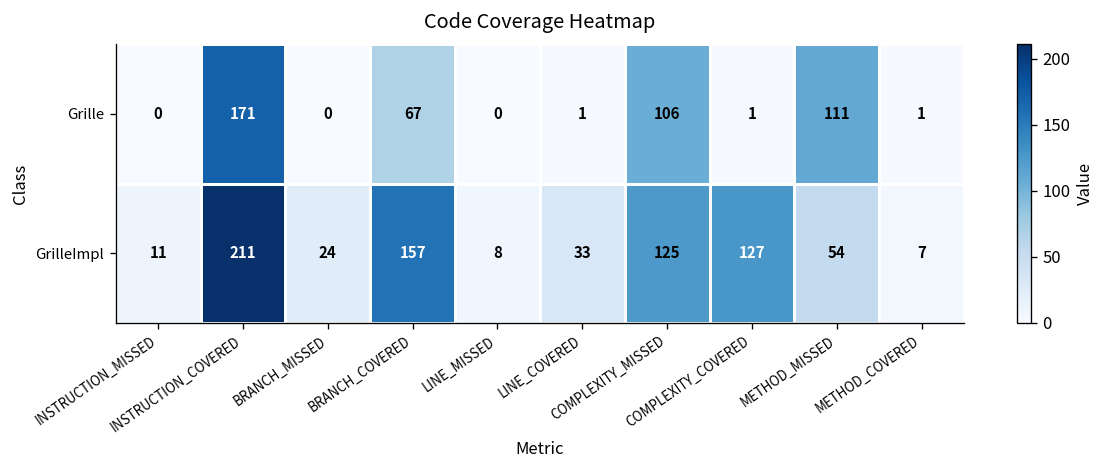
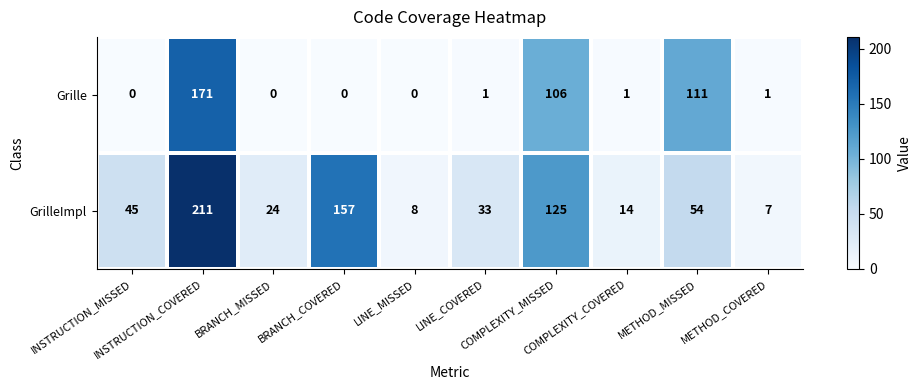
Grille, BRANCH_COVERED: 67 -> 0
GrilleImpl, INSTRUCTION_MISSED: 11 -> 45
GrilleImpl, COMPLEXITY_COVERED: 127 -> 14
